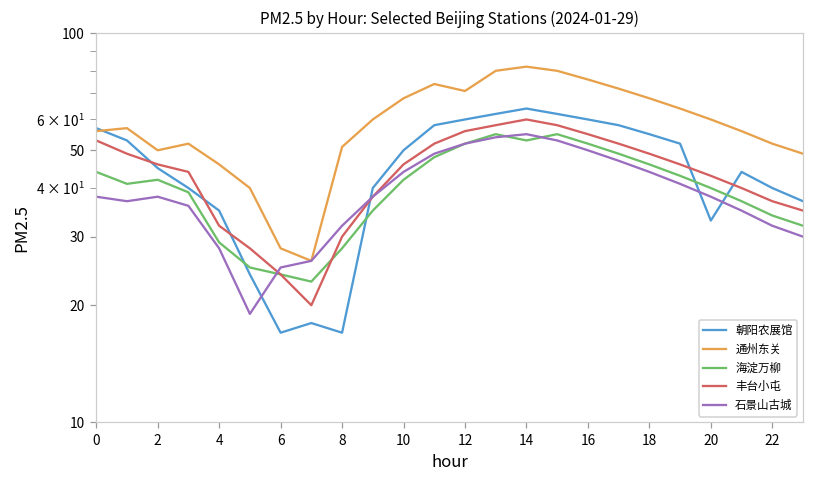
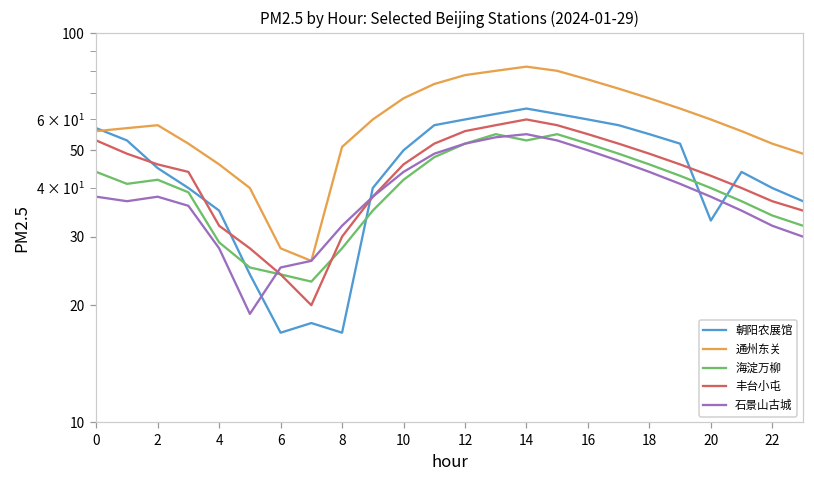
通州东关, 2: 50 -> 58
通州东关, 12: 71 -> 78
